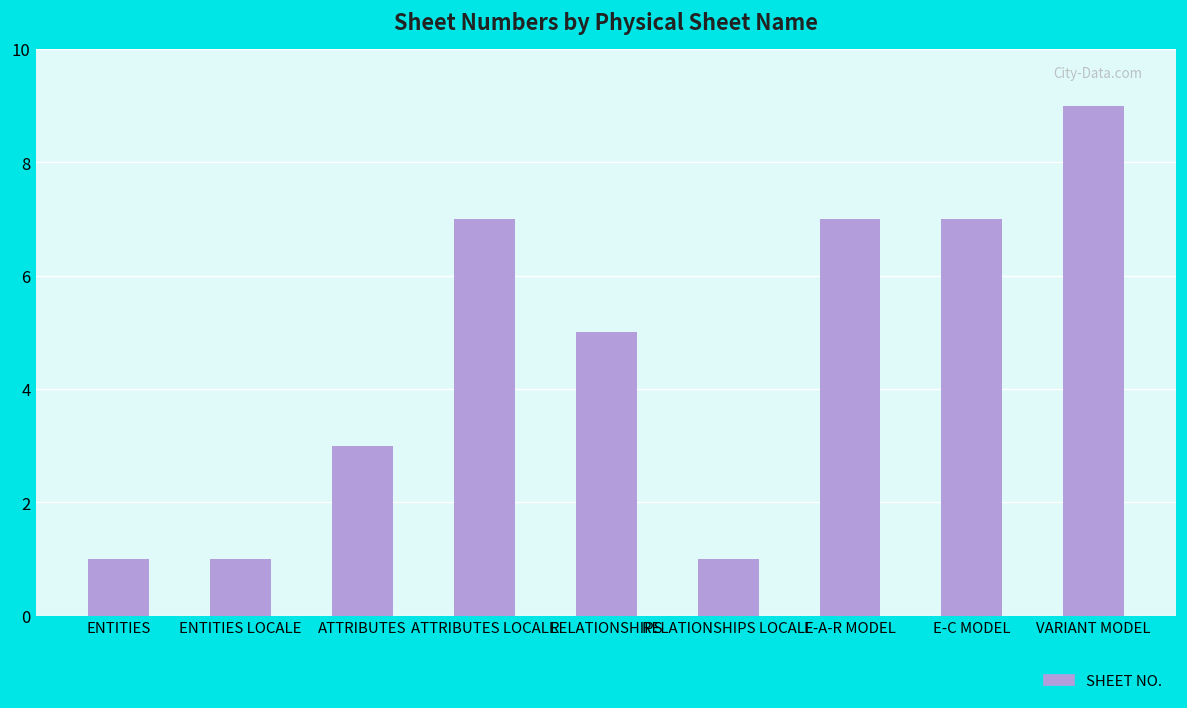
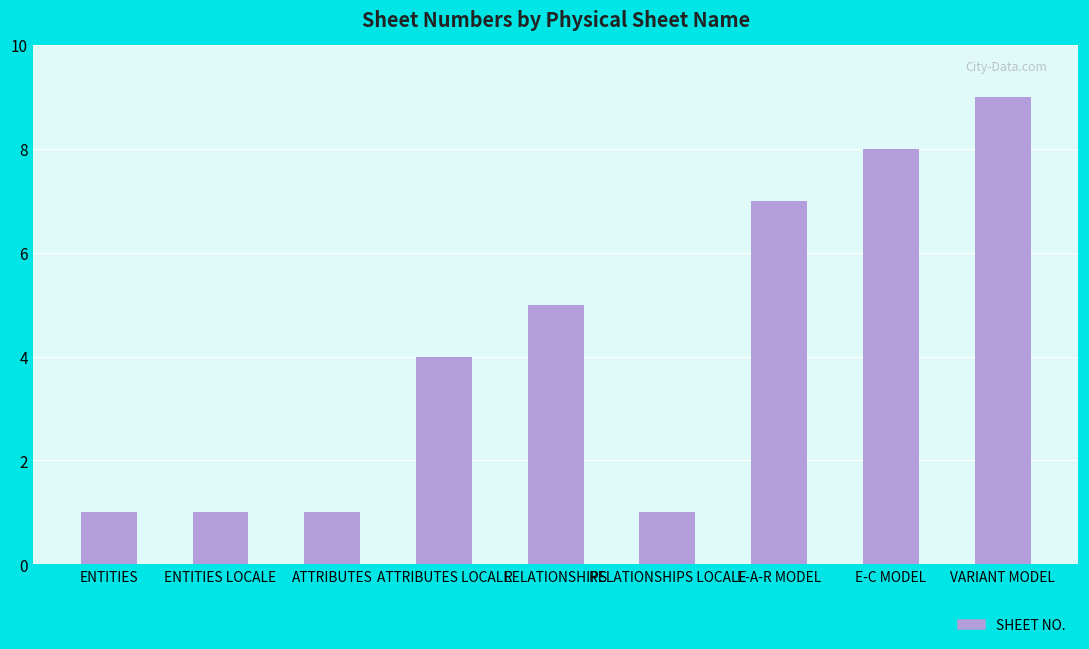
ATTRIBUTES: 3 -> 1
ATTRIBUTES LOCALE: 7 -> 4
E-C MODEL: 7 -> 8
